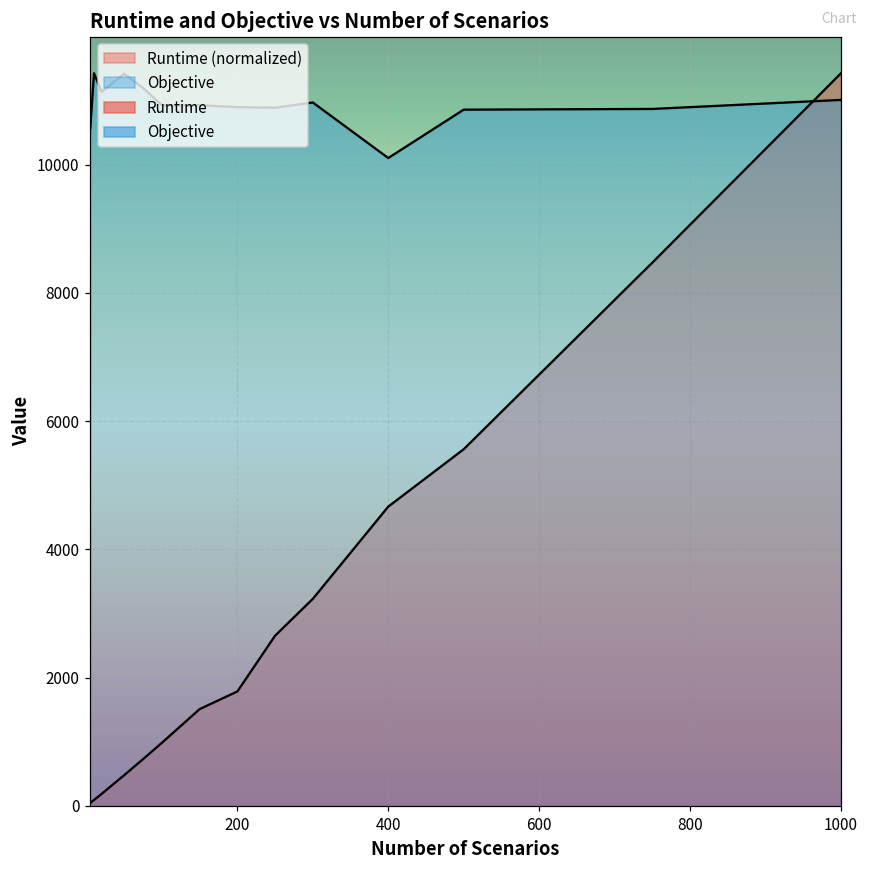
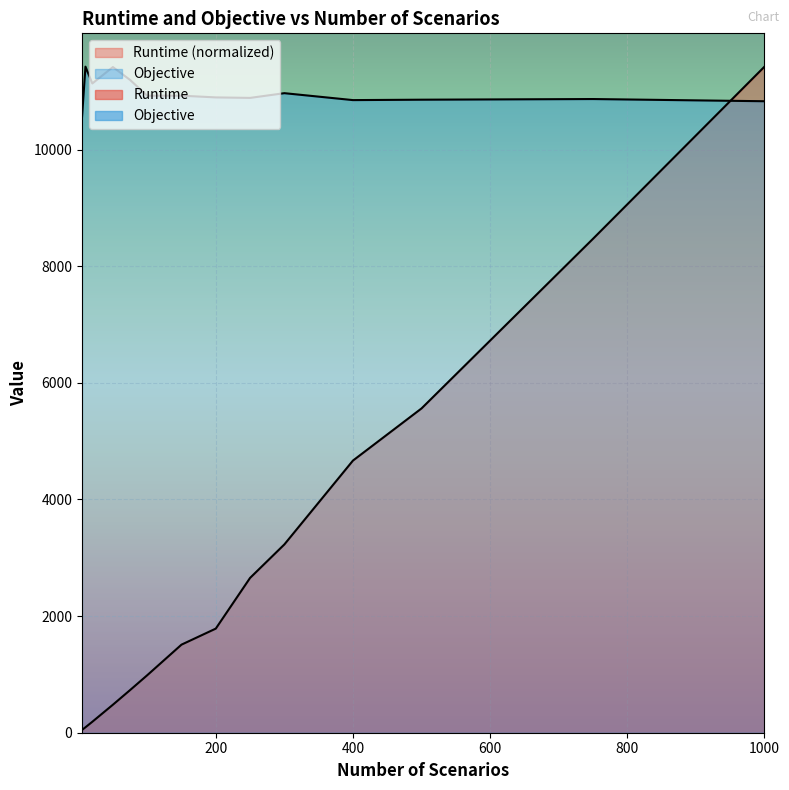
Objective, 400: 10100 -> 10800
Objective, 1000: 11000 -> 10800
